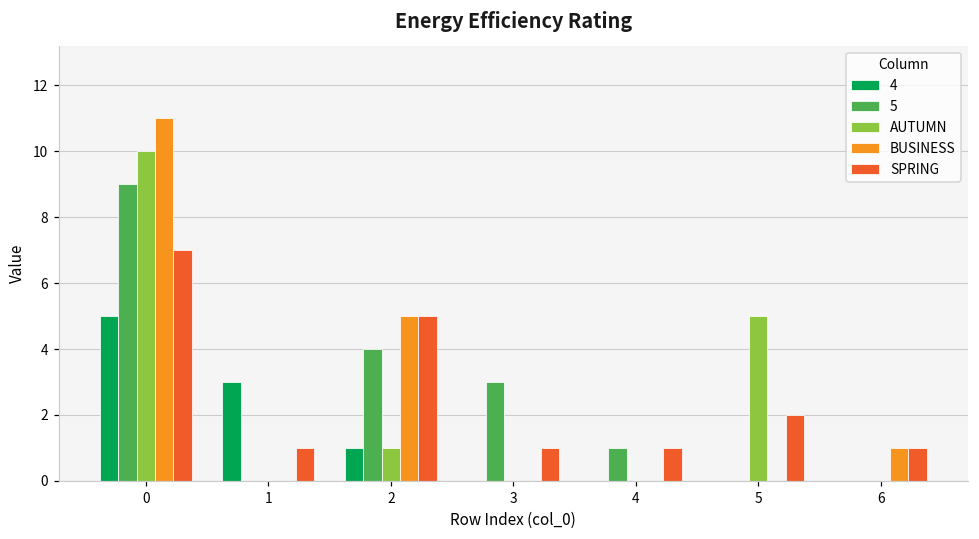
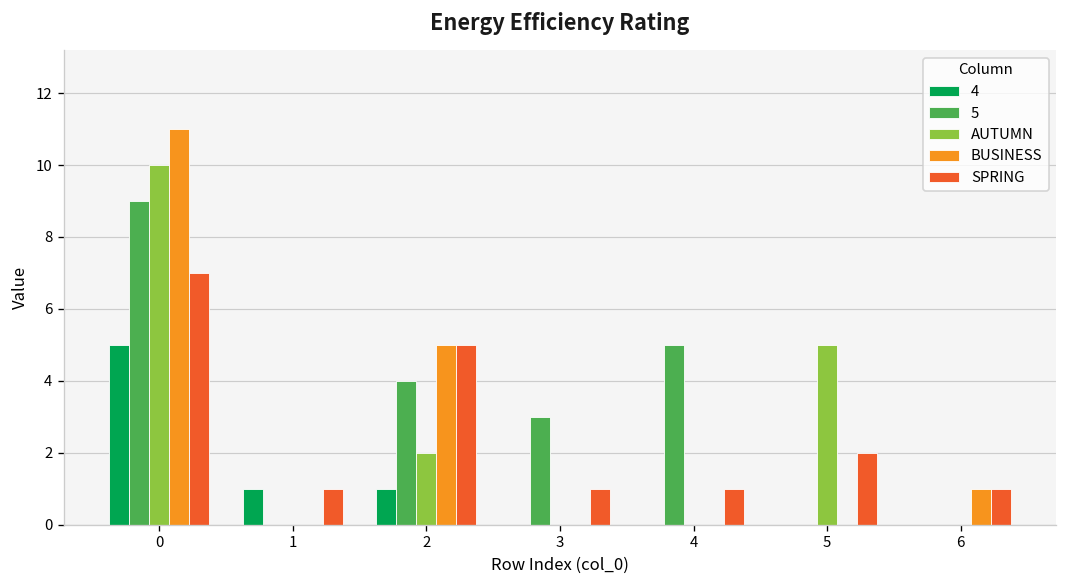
4, 1: 3 -> 1
AUTUMN, 2: 1 -> 2
5, 4: 1 -> 5
